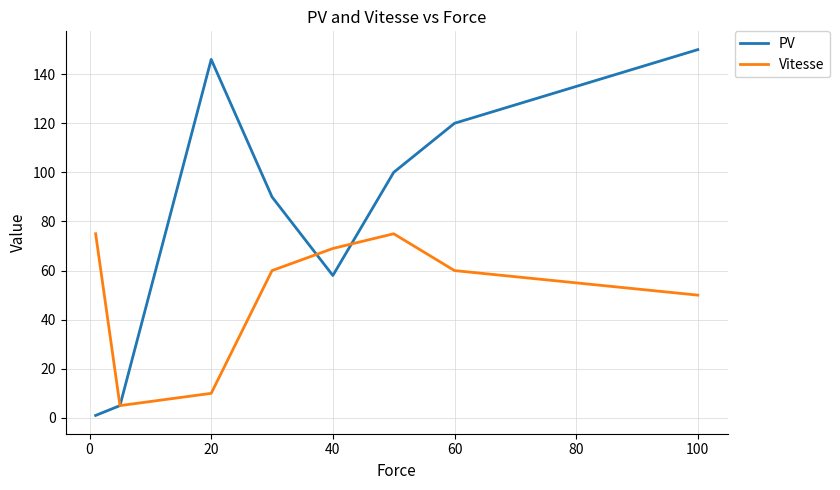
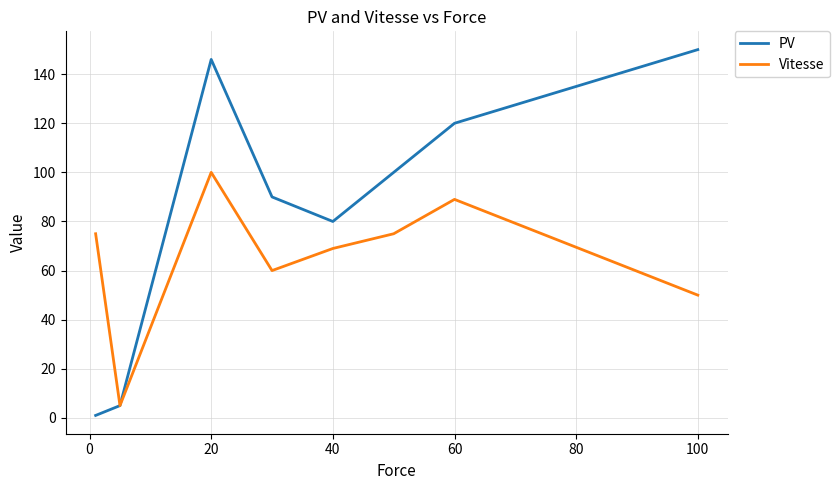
Vitesse, 20: 10 -> 100
PV, 40: 58 -> 80
Vitesse, 60: 60 -> 89
